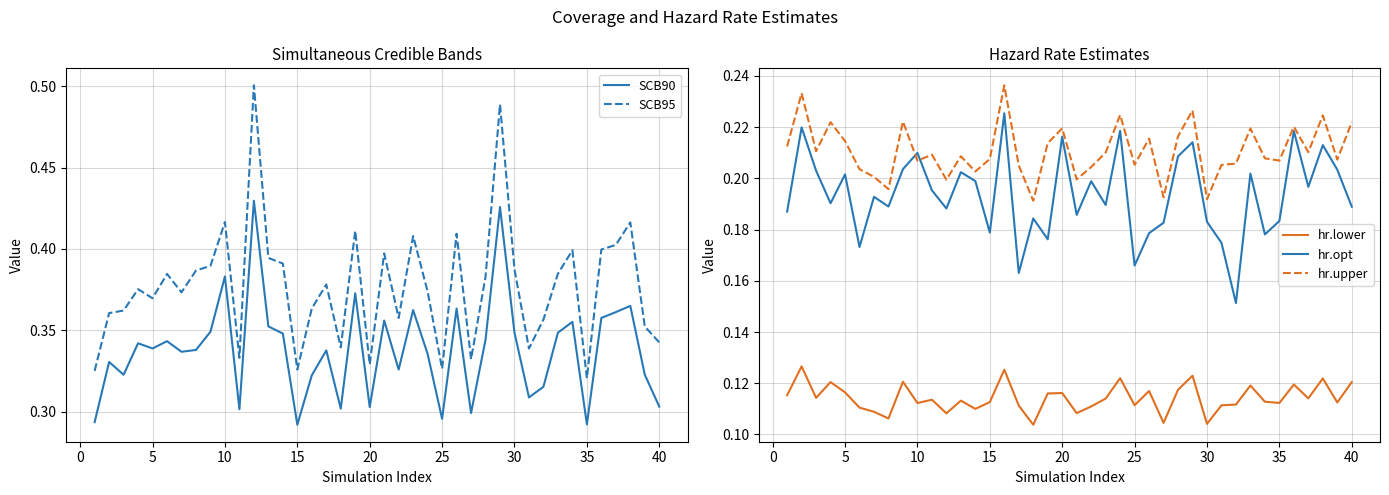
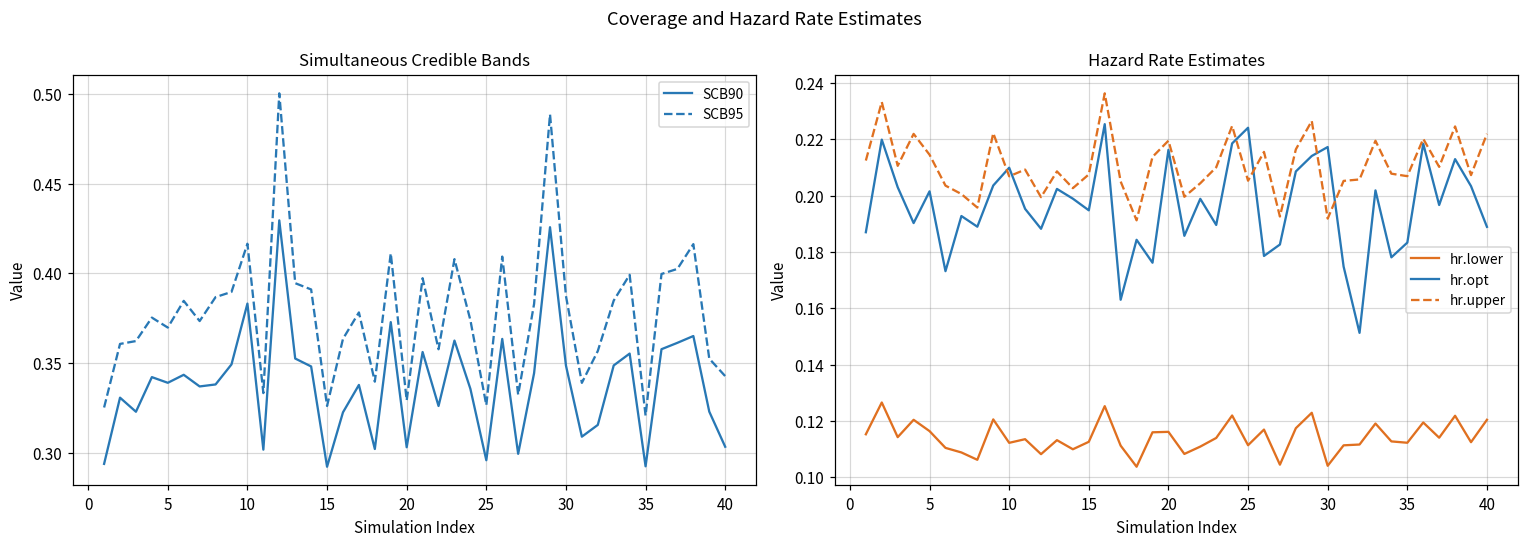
Hazard Rate Estimates, hr.opt, 15: 0.179 -> 0.195
Hazard Rate Estimates, hr.opt, 25: 0.166 -> 0.224
Hazard Rate Estimates, hr.opt, 30: 0.183 -> 0.217
